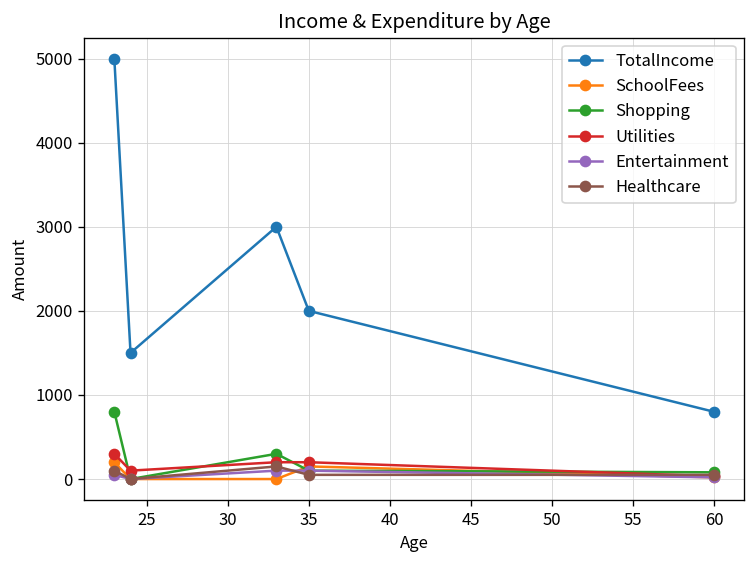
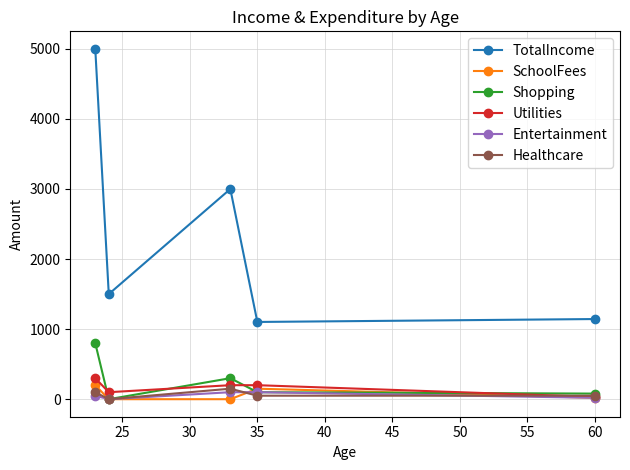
TotalIncome, 35: 2000 -> 1100
TotalIncome, 60: 800 -> 1100
